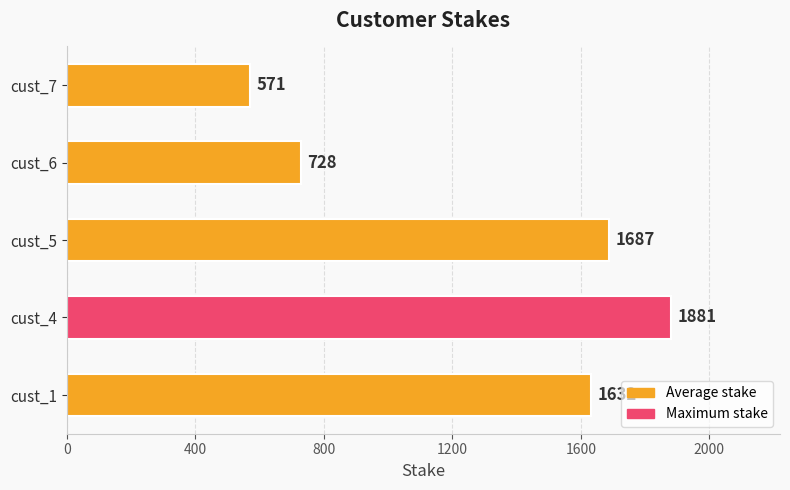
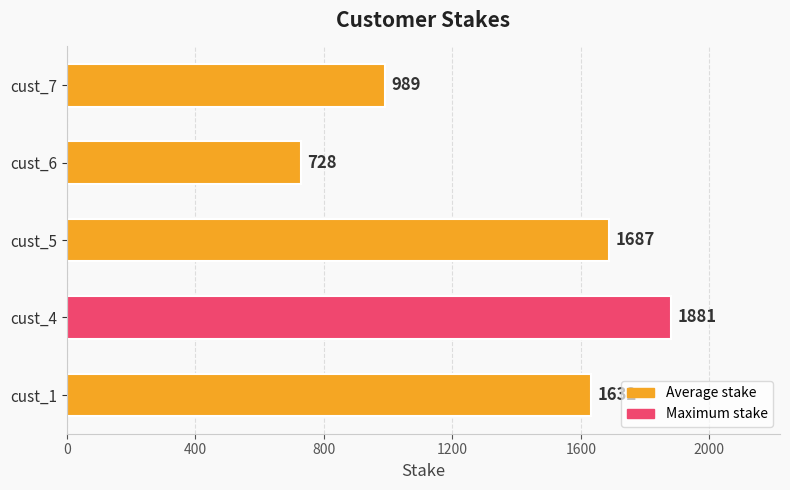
cust_7: 571 -> 989
